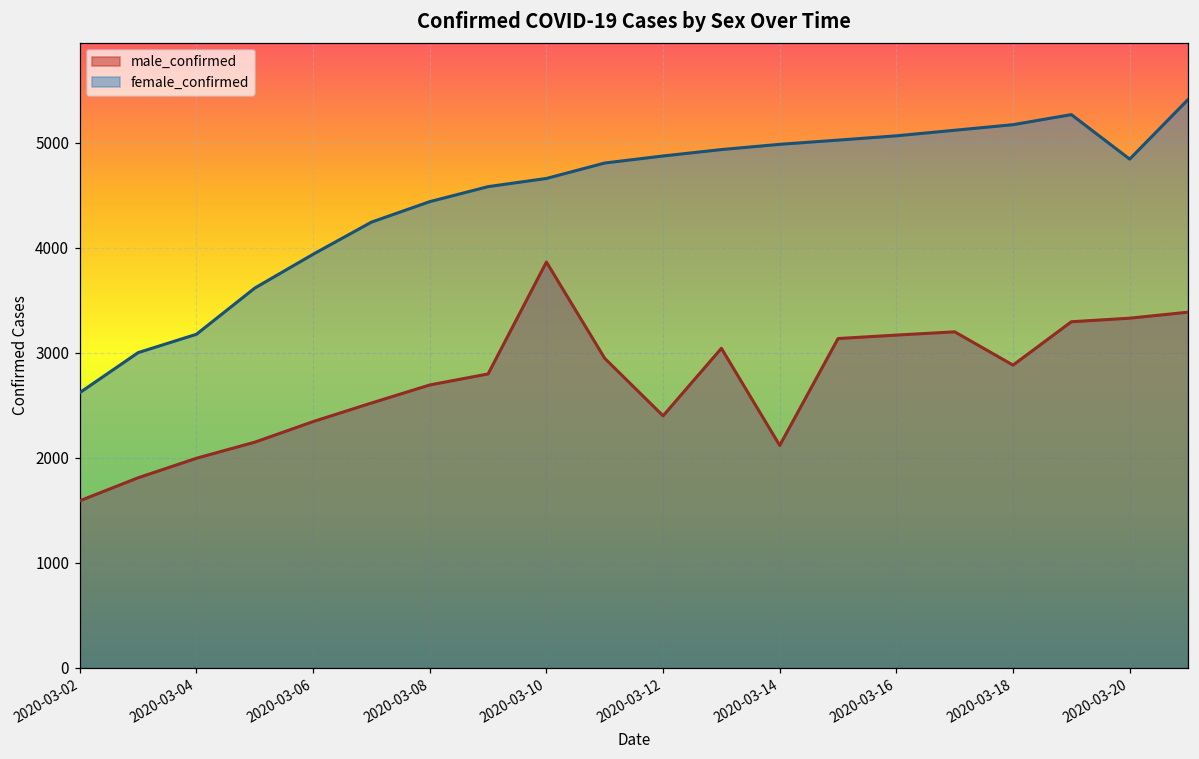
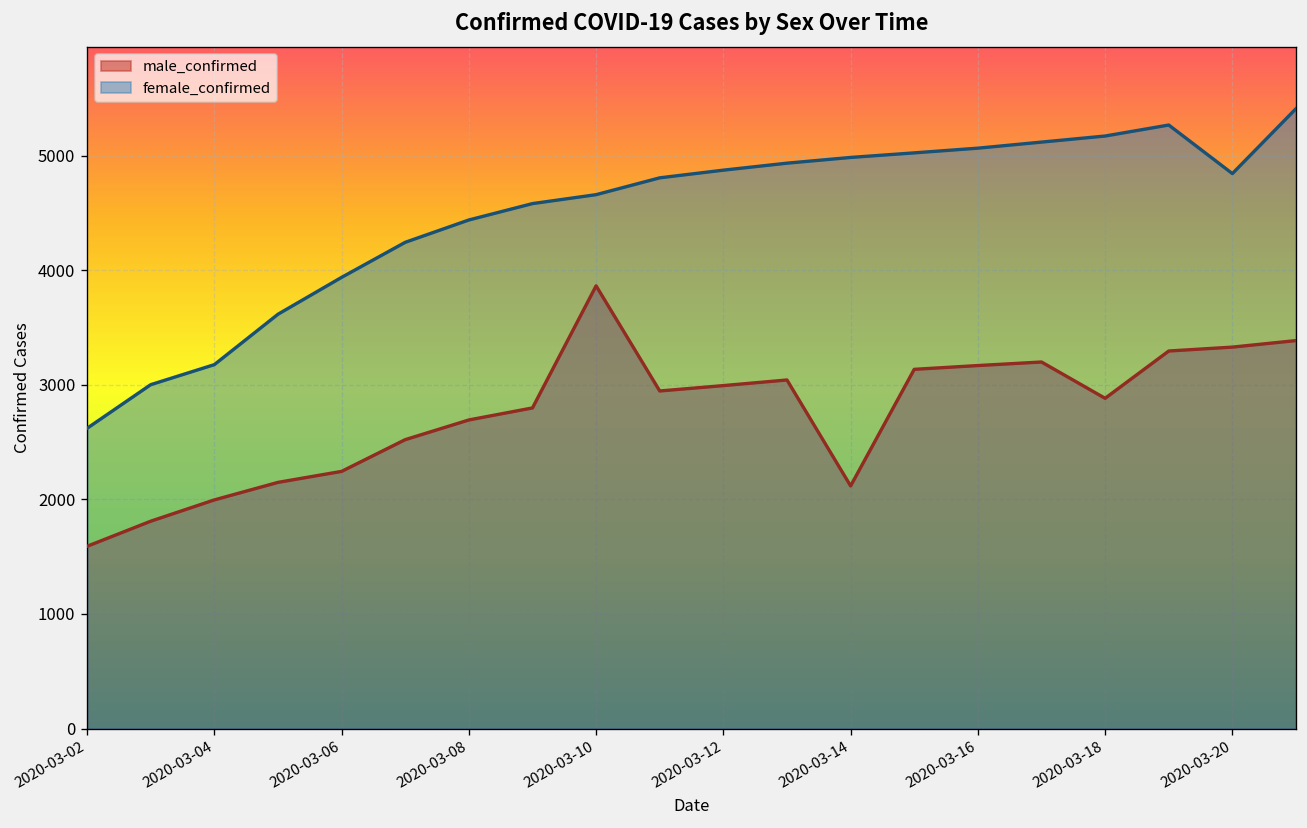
male_confirmed, 2020-03-06: 2300 -> 2200
male_confirmed, 2020-03-12: 2400 -> 3000
